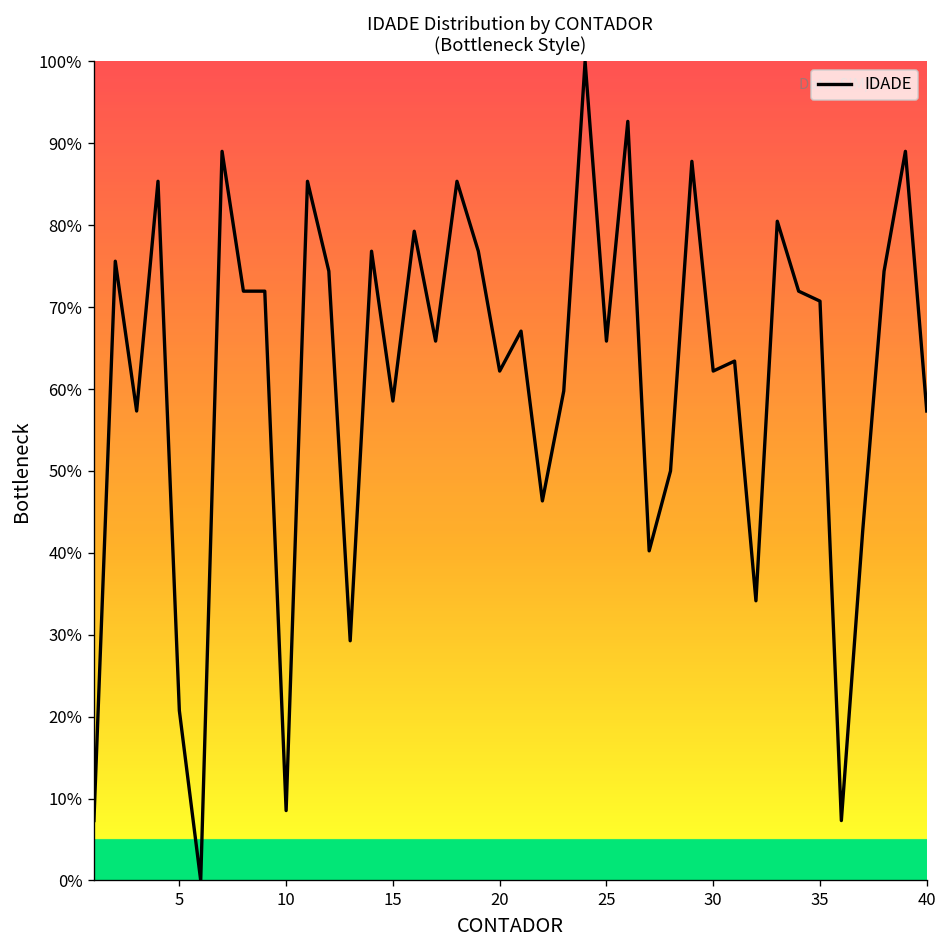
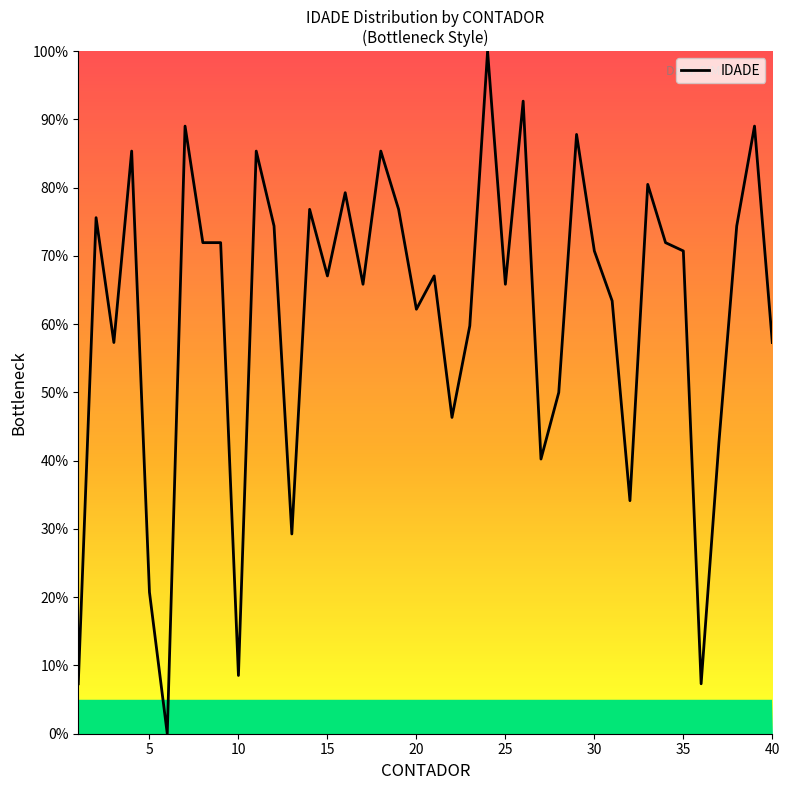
15: 59% -> 67%
30: 62% -> 71%
